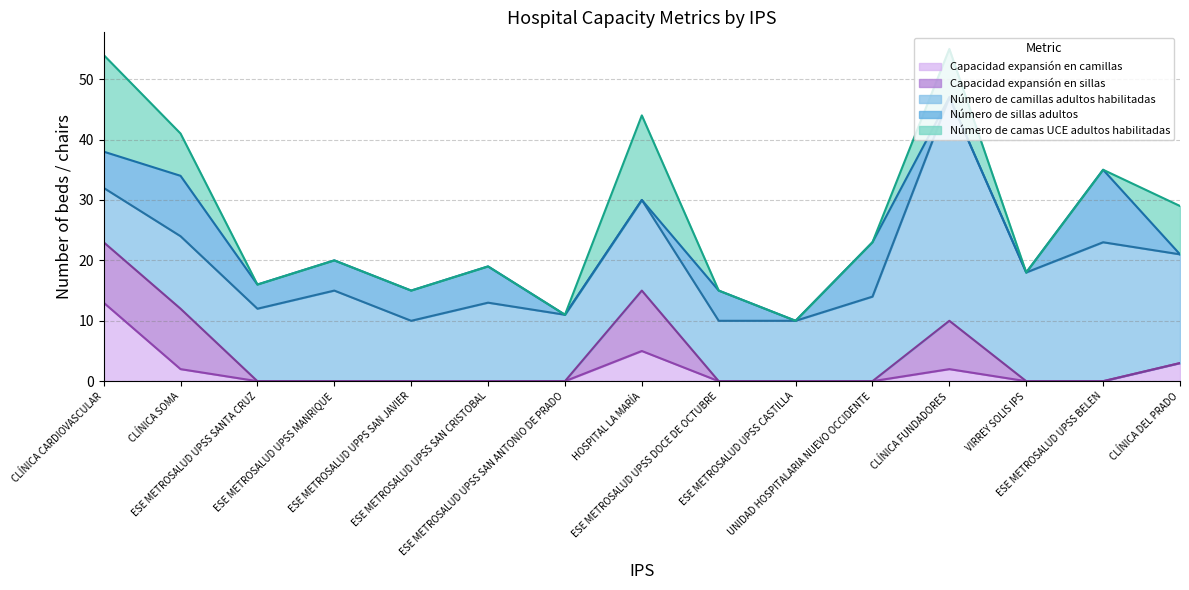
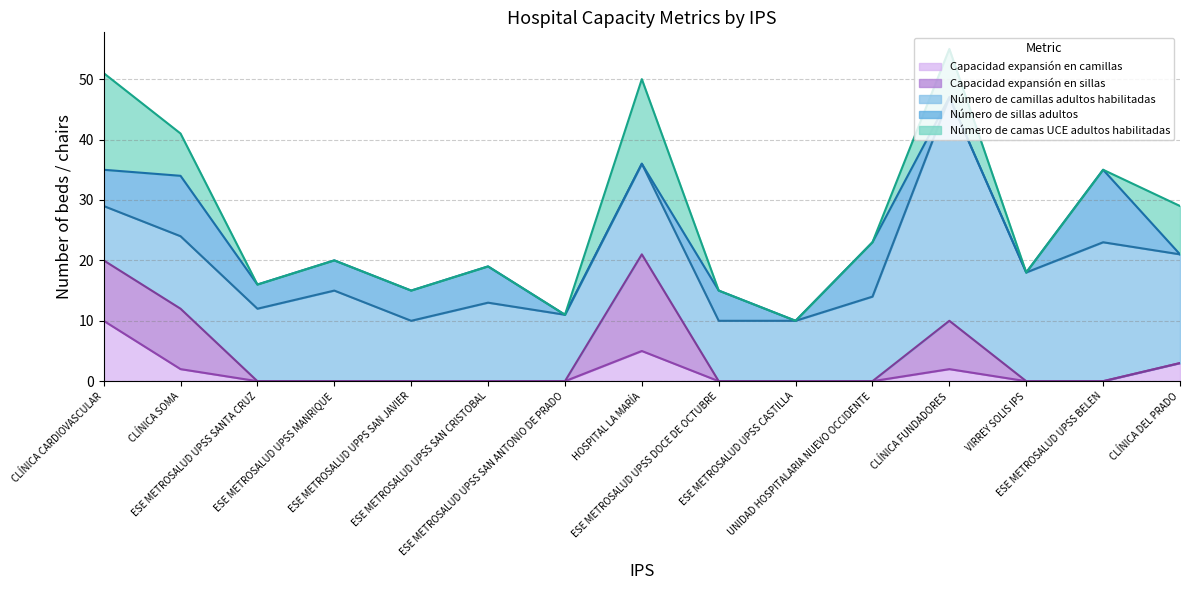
Capacidad expansión en camillas, CLÍNICA CARDIOVASCULAR: 13 -> 10
Capacidad expansión en sillas, HOSPITAL LA MARÍA: 10 -> 16
